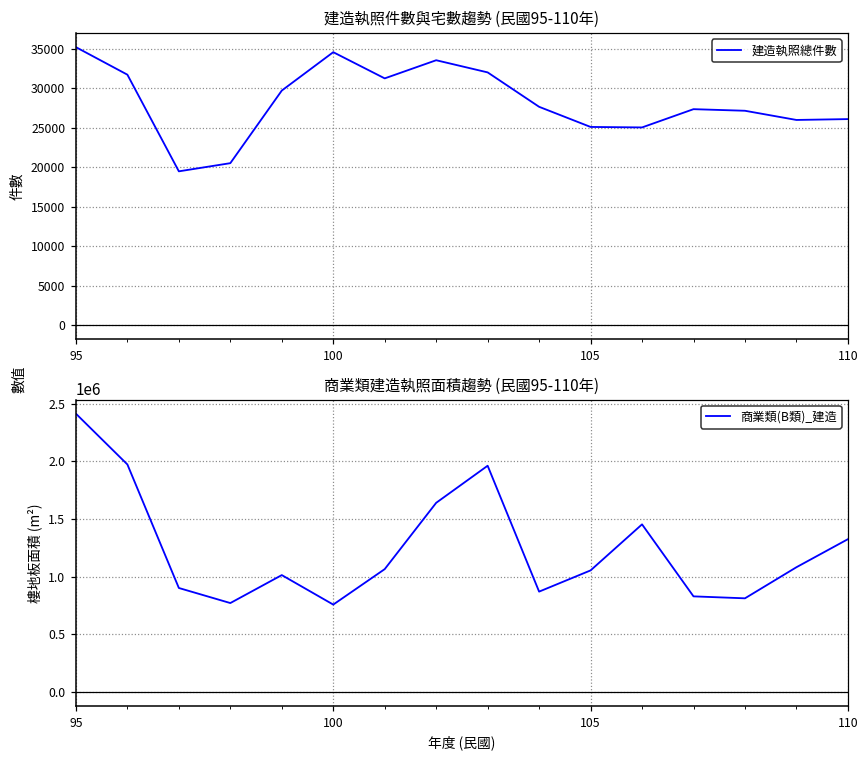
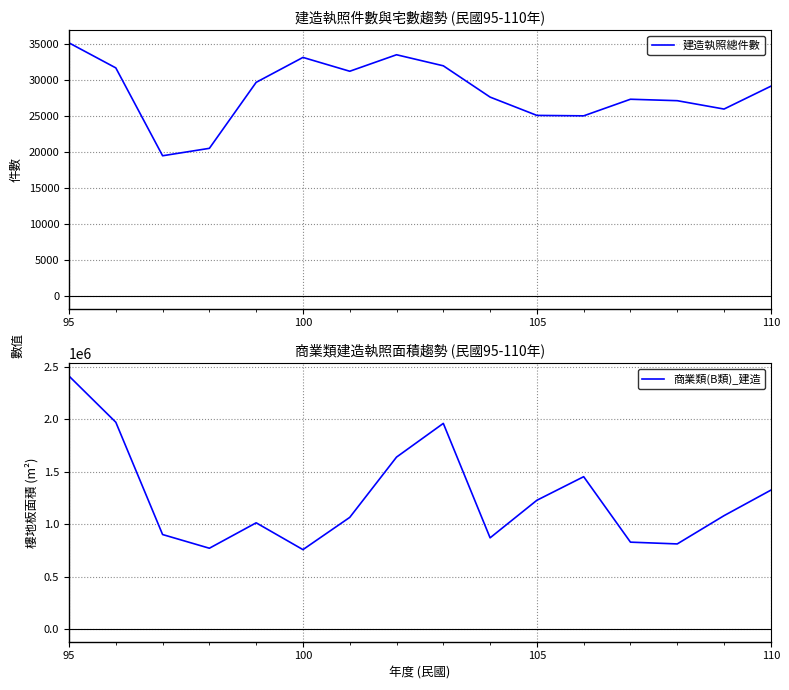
建造執照件數與宅數趨勢 (民國95-110年), 100: 35000 -> 33000
建造執照件數與宅數趨勢 (民國95-110年), 110: 26000 -> 29000
商業類建造執照面積趨勢 (民國95-110年), 105: 1050000 -> 1230000
